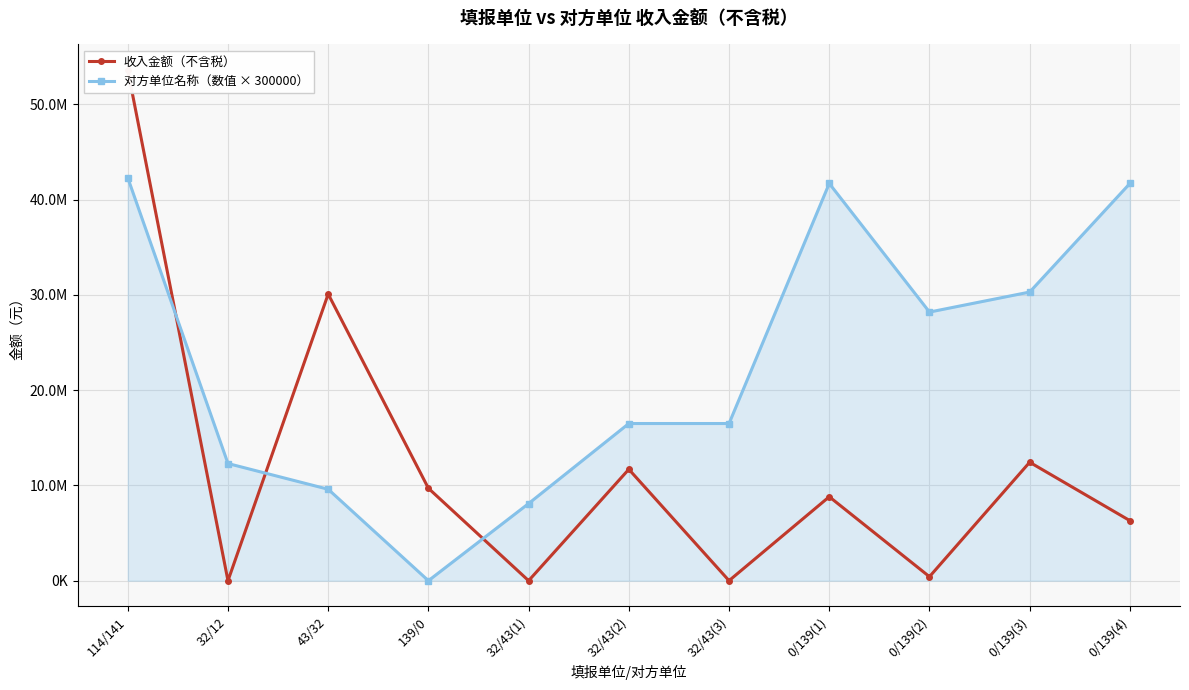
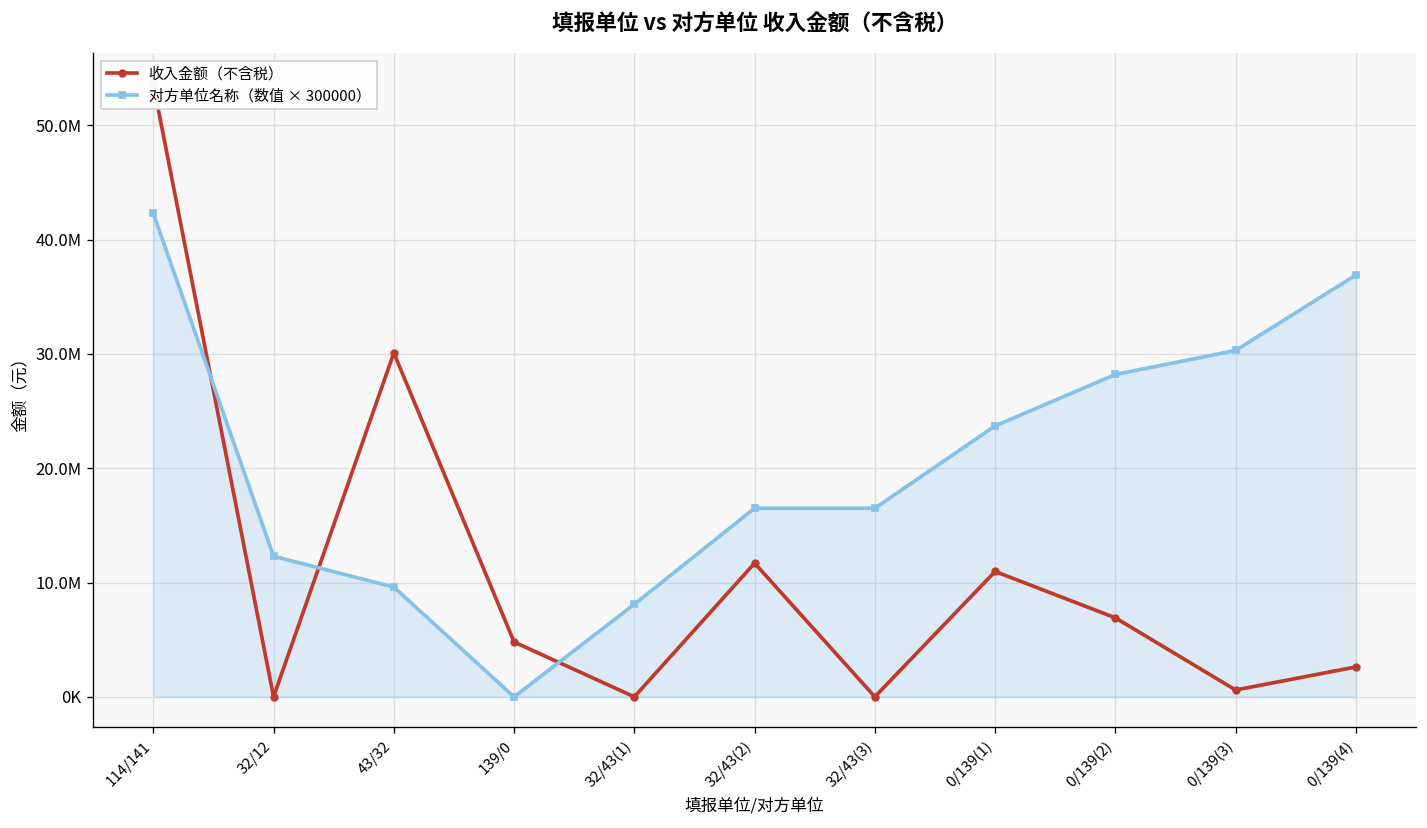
收入金额（不含税）, 139/0: 10000000 -> 5000000
收入金额（不含税）, 0/139(1): 9000000 -> 11000000
对方单位名称（数值 × 300000）, 0/139(1): 42000000 -> 24000000
收入金额（不含税）, 0/139(2): 0 -> 7000000
收入金额（不含税）, 0/139(3): 12000000 -> 1000000
收入金额（不含税）, 0/139(4): 6000000 -> 3000000
对方单位名称（数值 × 300000）, 0/139(4): 42000000 -> 37000000
